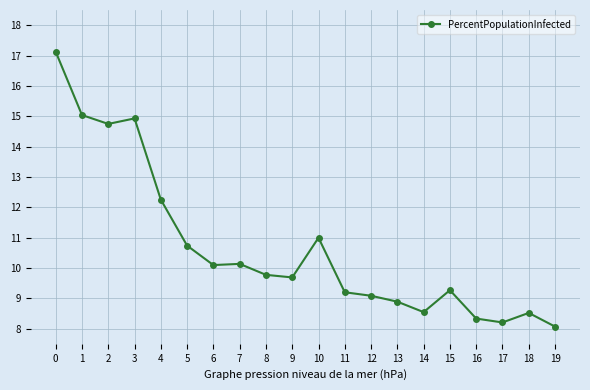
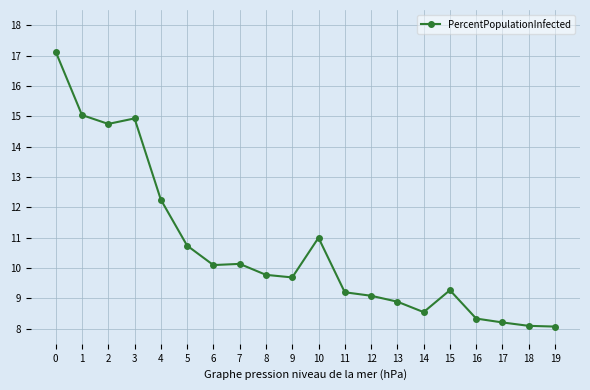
18: 8.5 -> 8.1
